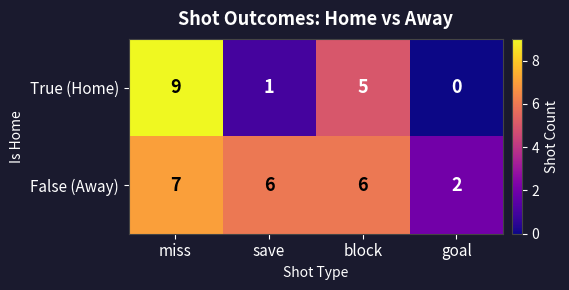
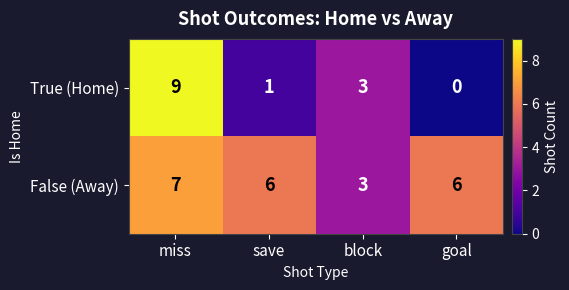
True (Home), block: 5 -> 3
False (Away), block: 6 -> 3
False (Away), goal: 2 -> 6
